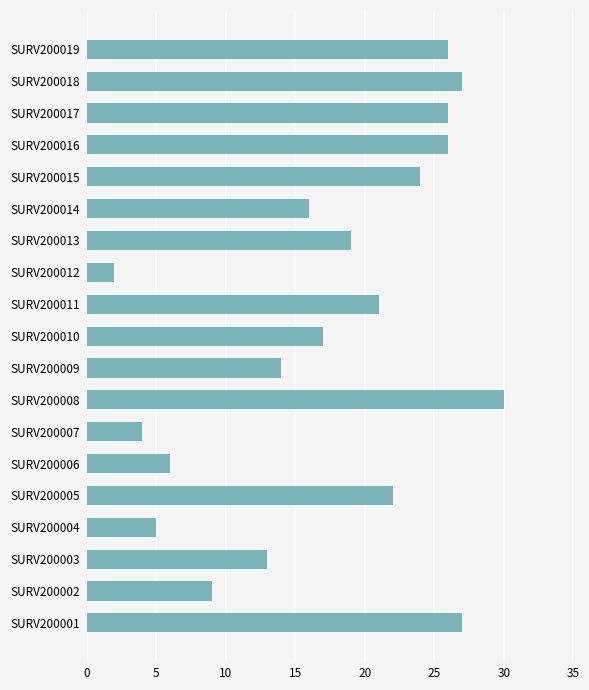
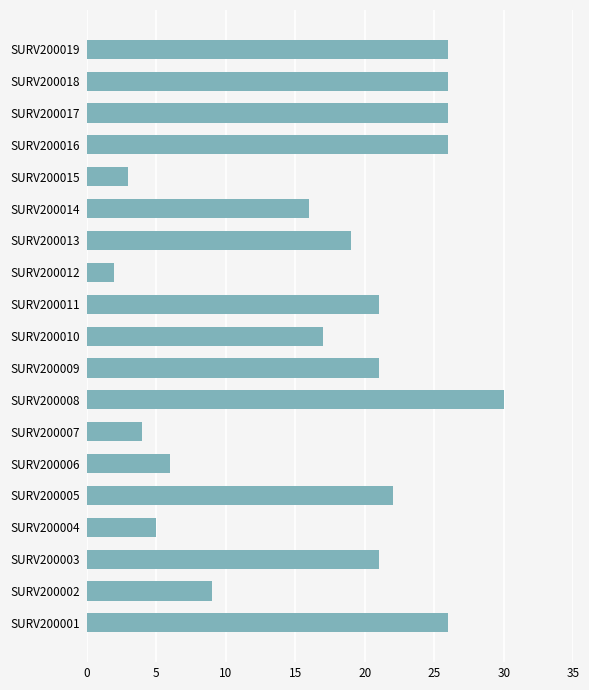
SURV200018: 27.0 -> 26.0
SURV200015: 24.0 -> 3.0
SURV200009: 14.0 -> 21.0
SURV200003: 13.0 -> 21.0
SURV200001: 27.0 -> 26.0
